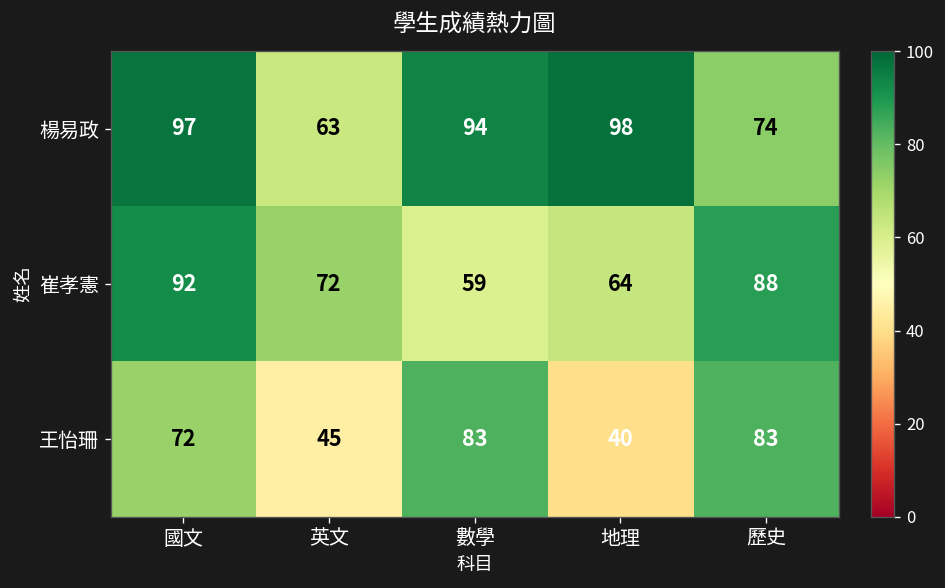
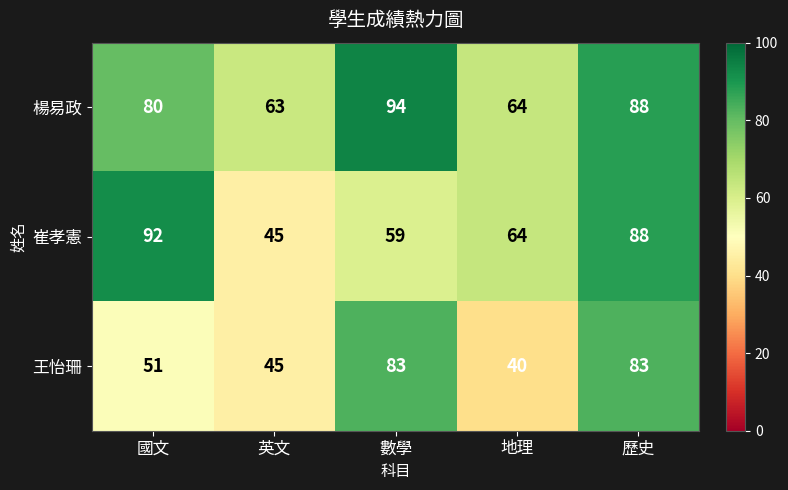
楊易政, 國文: 97 -> 80
楊易政, 地理: 98 -> 64
楊易政, 歷史: 74 -> 88
崔孝憲, 英文: 72 -> 45
王怡珊, 國文: 72 -> 51
